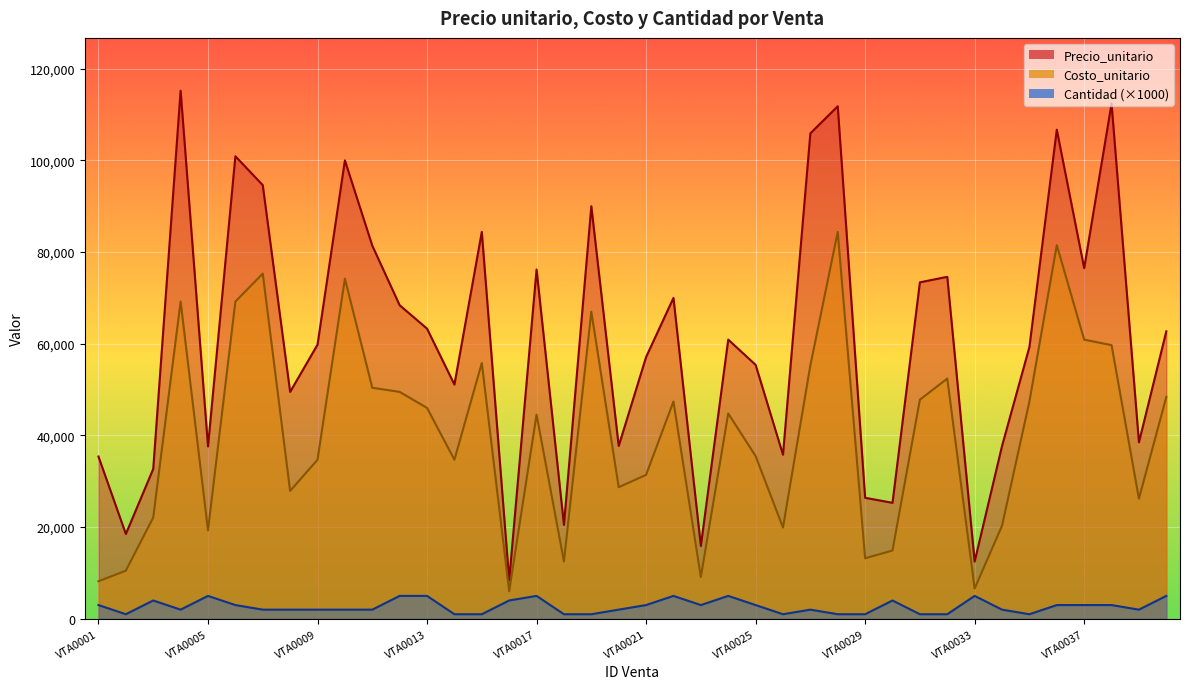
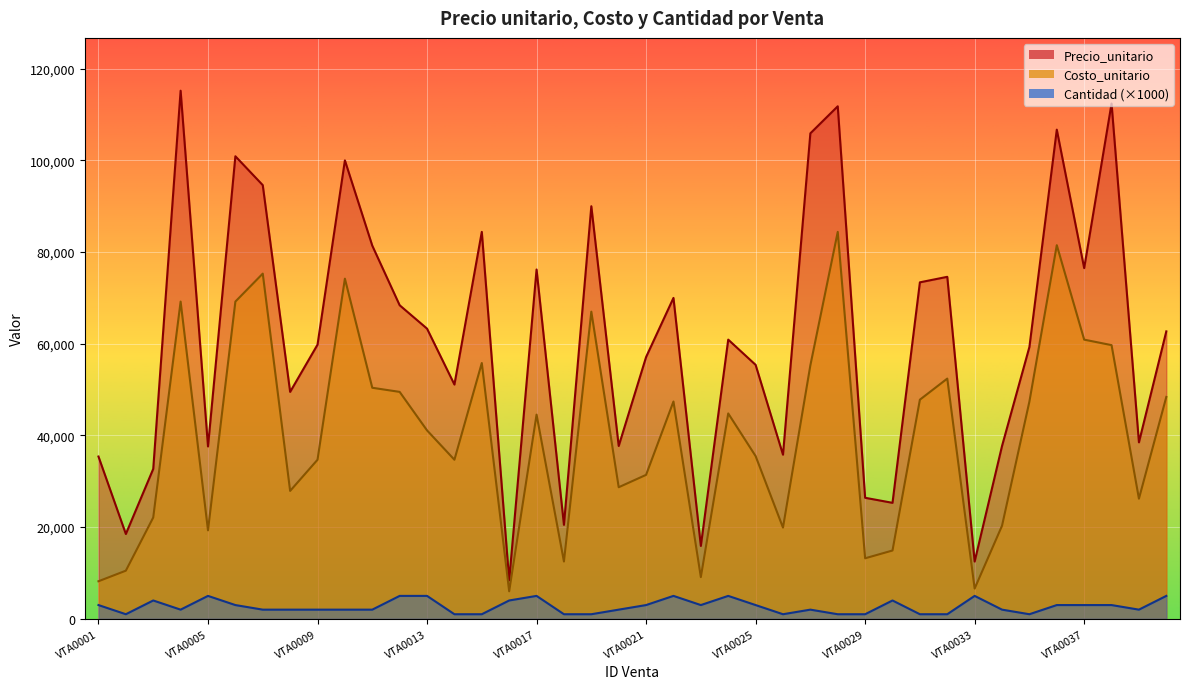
Costo_unitario, VTA0013: 46,000 -> 41,000
